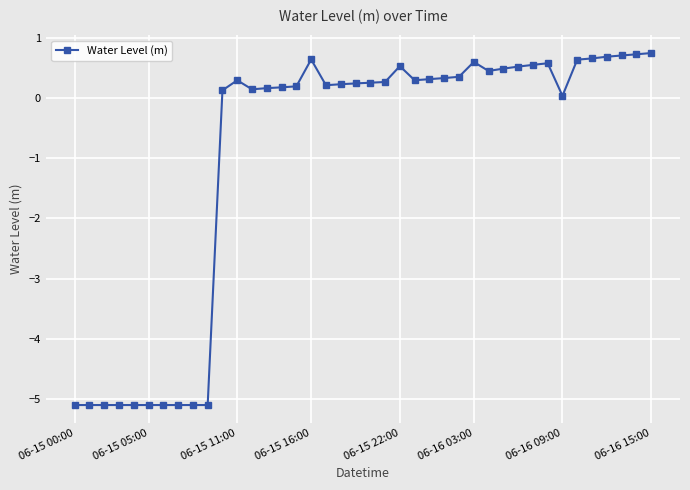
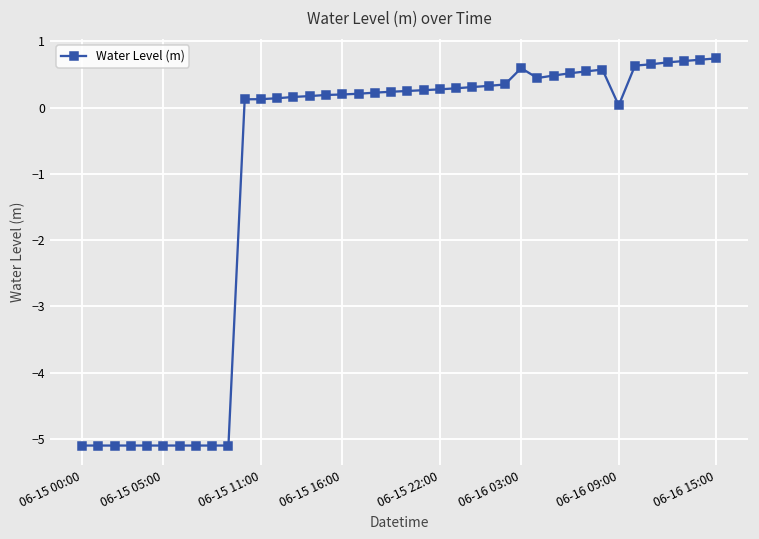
06-15 11:00: 0.3 -> 0.1
06-15 16:00: 0.6 -> 0.2
06-15 22:00: 0.5 -> 0.3
